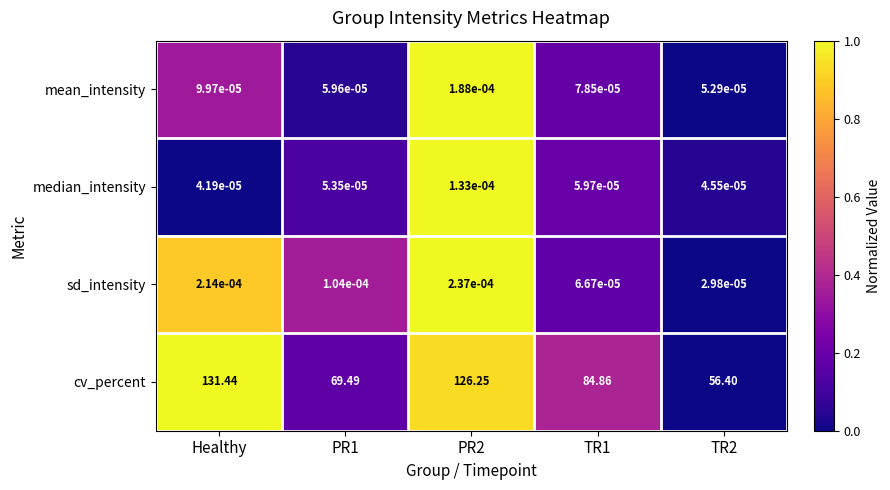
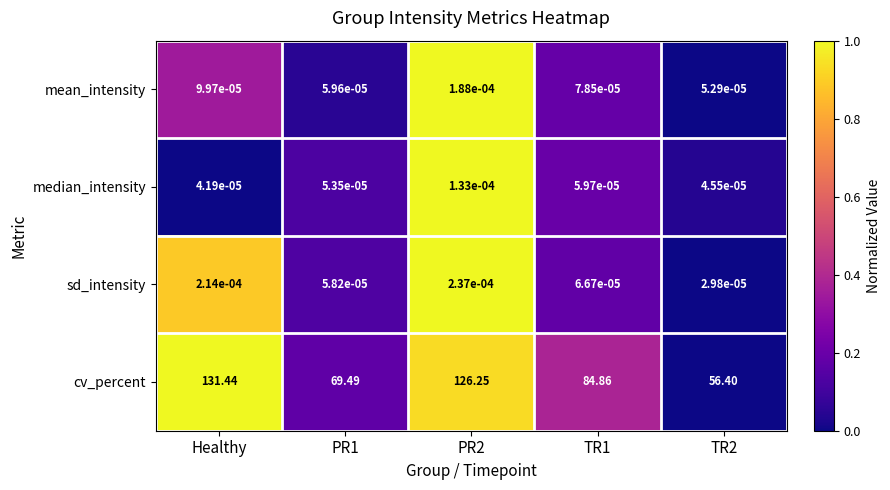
sd_intensity, PR1: 1.04e-04 -> 5.82e-05
